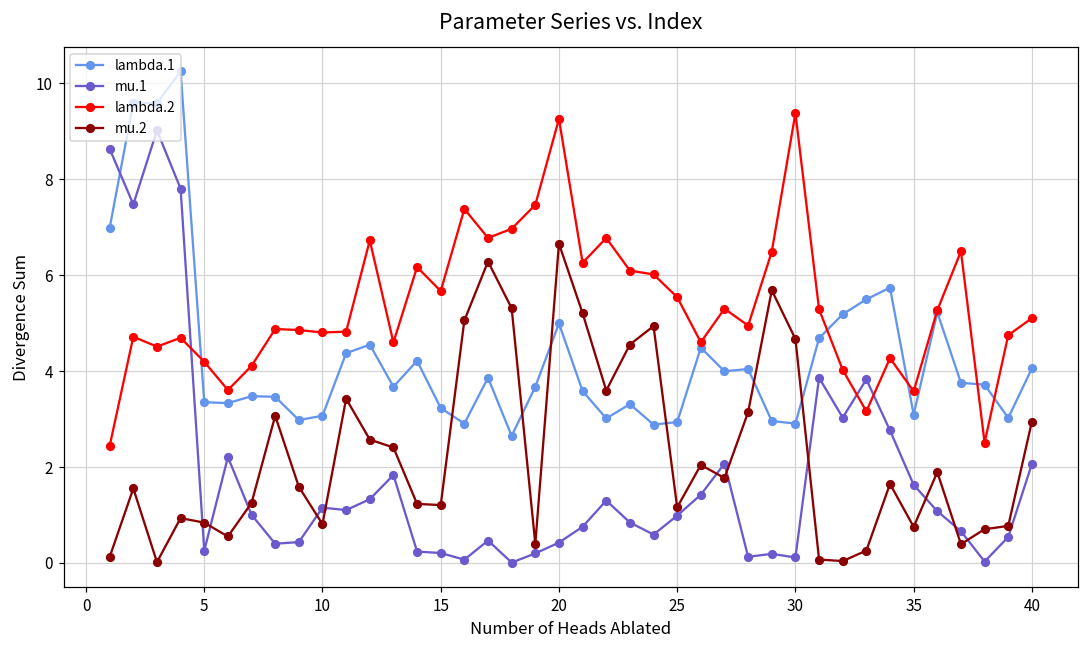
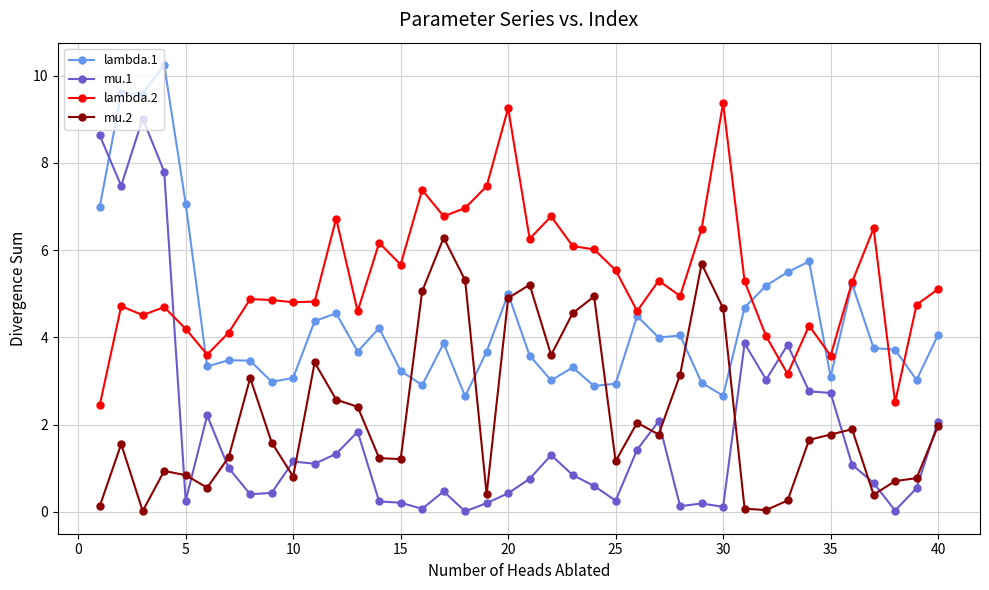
lambda.1, 5: 3.4 -> 7.1
mu.2, 20: 6.7 -> 4.9
mu.1, 25: 1.0 -> 0.3
lambda.1, 30: 2.9 -> 2.7
mu.1, 35: 1.6 -> 2.7
mu.2, 35: 0.8 -> 1.8
mu.2, 40: 2.9 -> 2.0
